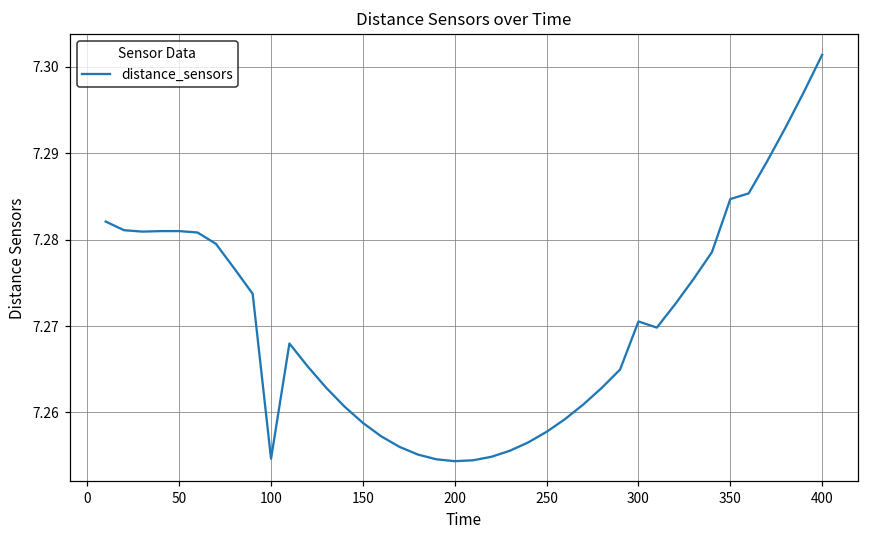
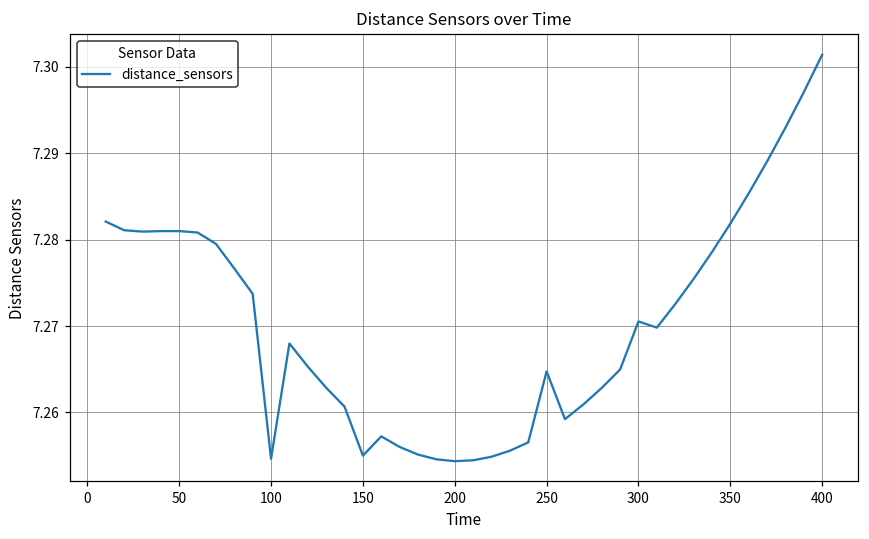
150: 7.259 -> 7.255
250: 7.258 -> 7.265
350: 7.285 -> 7.282
